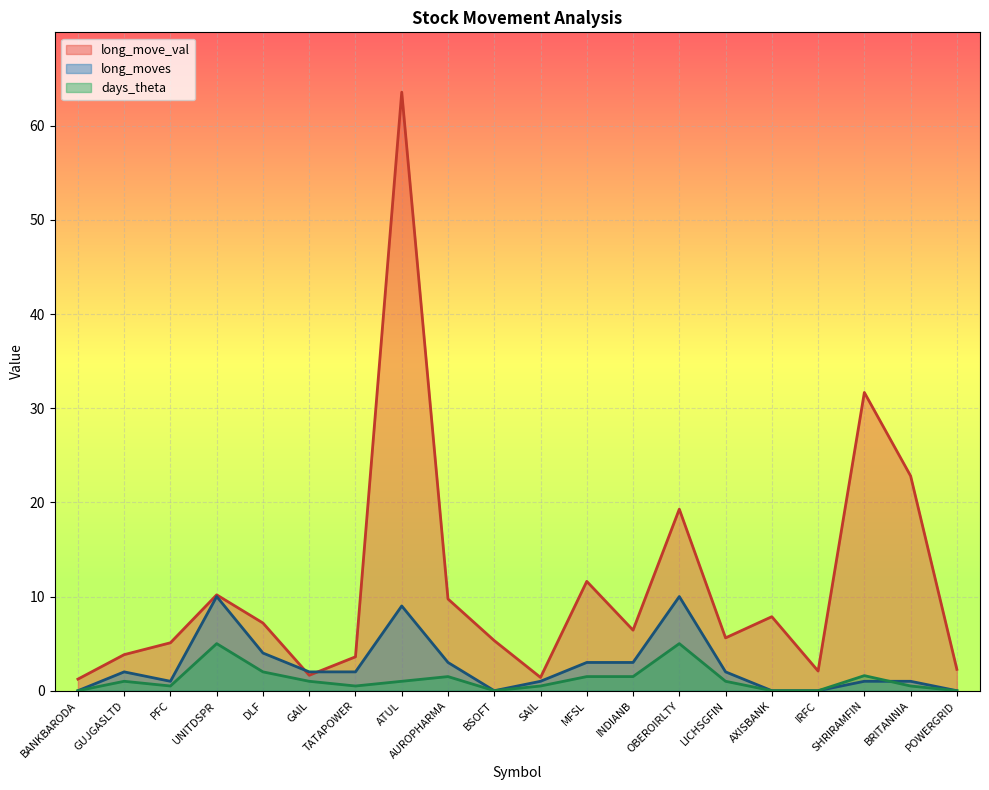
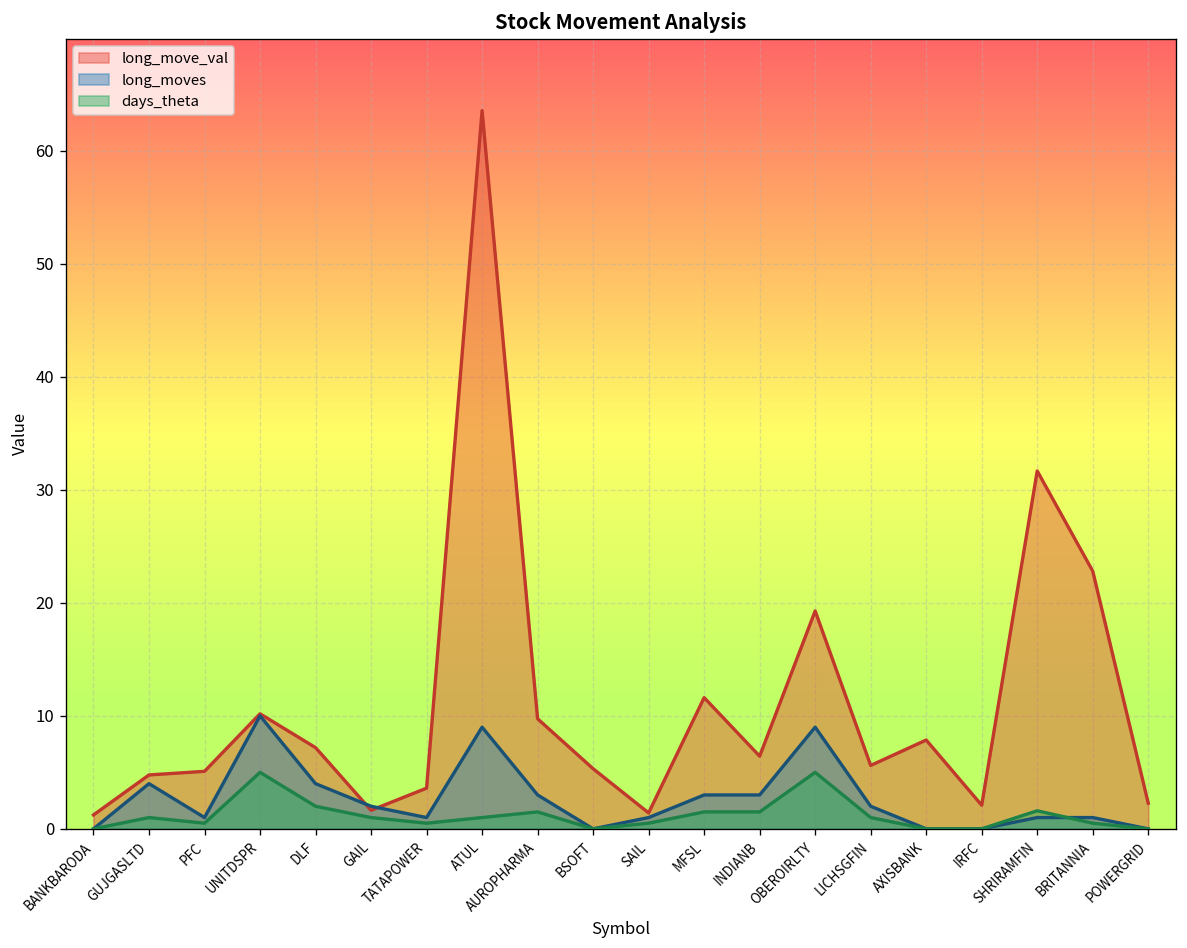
long_move_val, GUJGASLTD: 4 -> 5
long_moves, GUJGASLTD: 2 -> 4
long_moves, TATAPOWER: 2 -> 1
long_moves, OBEROIRLTY: 10 -> 9
